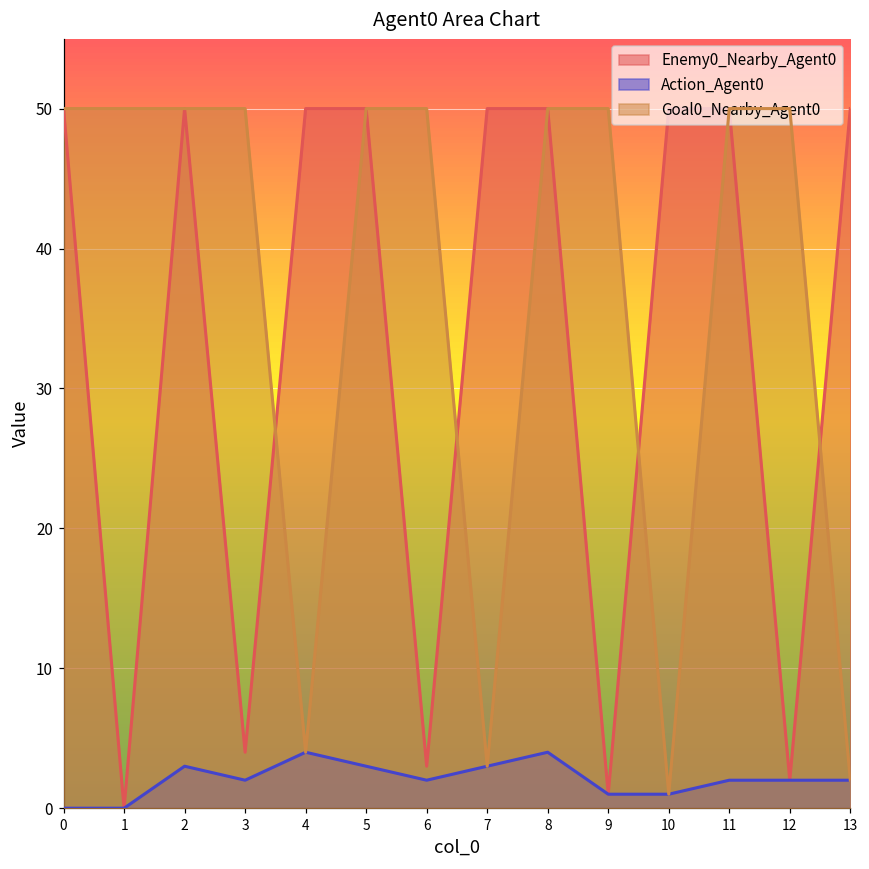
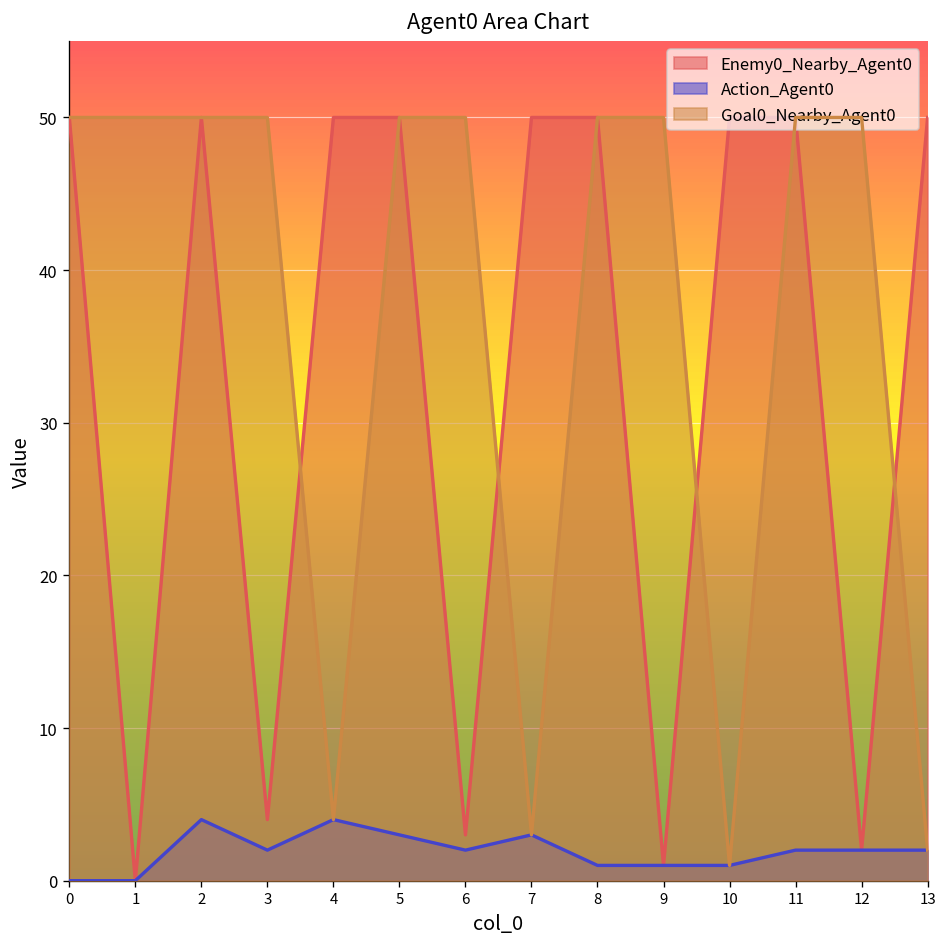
Action_Agent0, 2: 3 -> 4
Action_Agent0, 8: 4 -> 1
